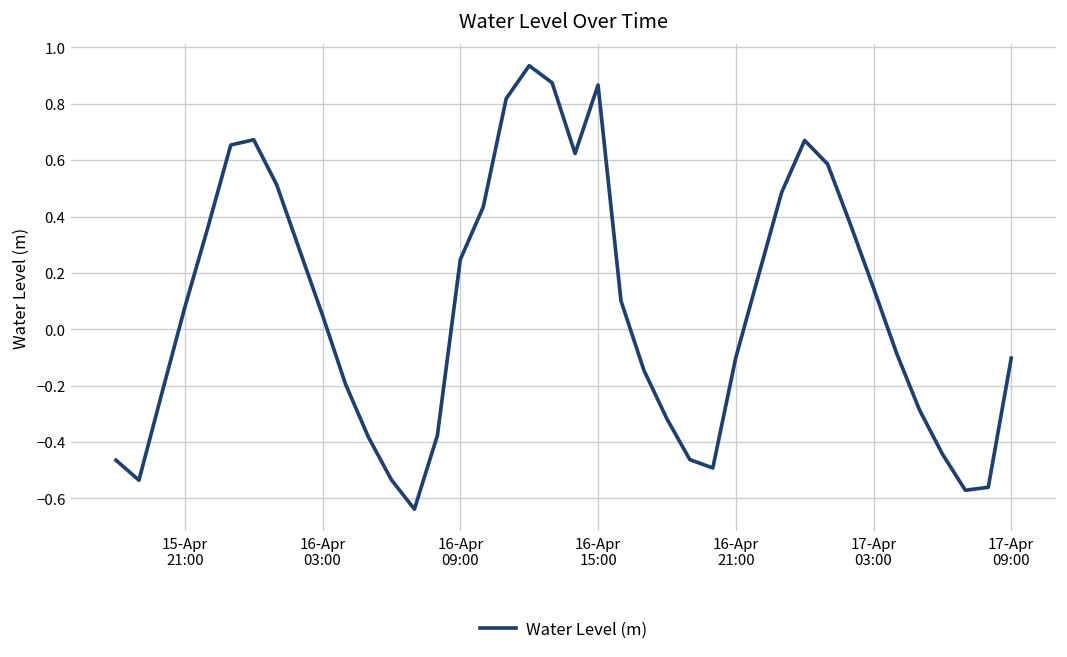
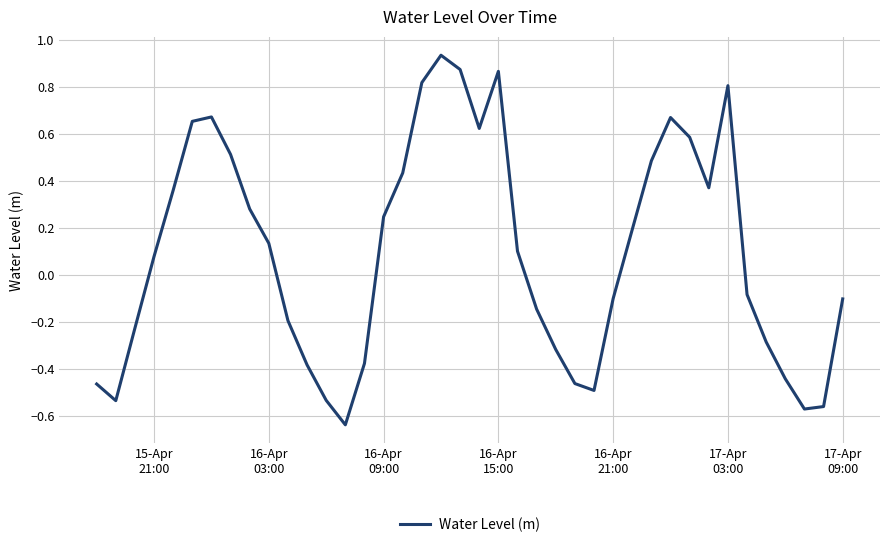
16-Apr 03:00: 0.05 -> 0.13
17-Apr 03:00: 0.15 -> 0.81
